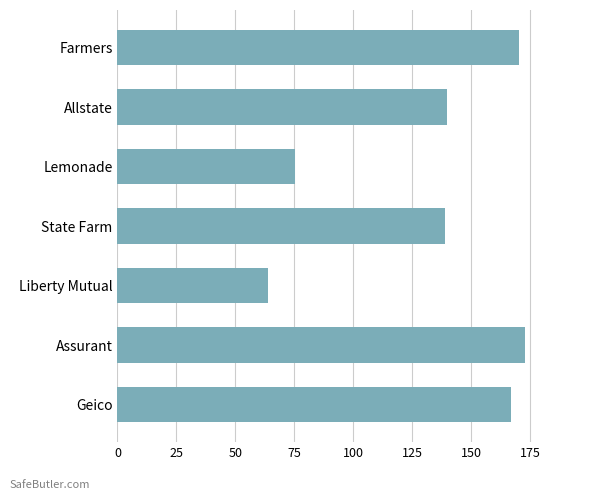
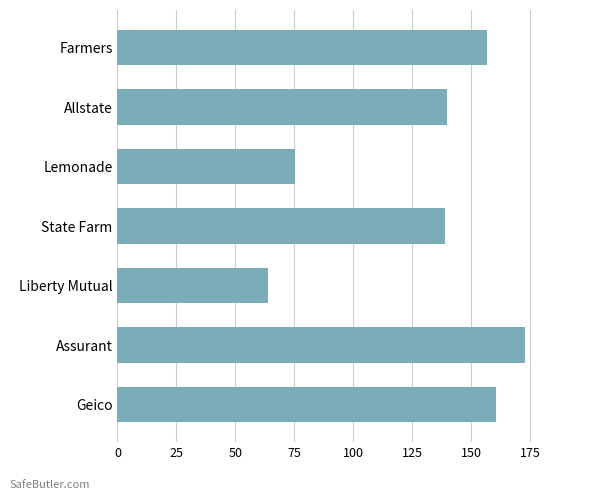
Farmers: 170 -> 157
Geico: 167 -> 161
